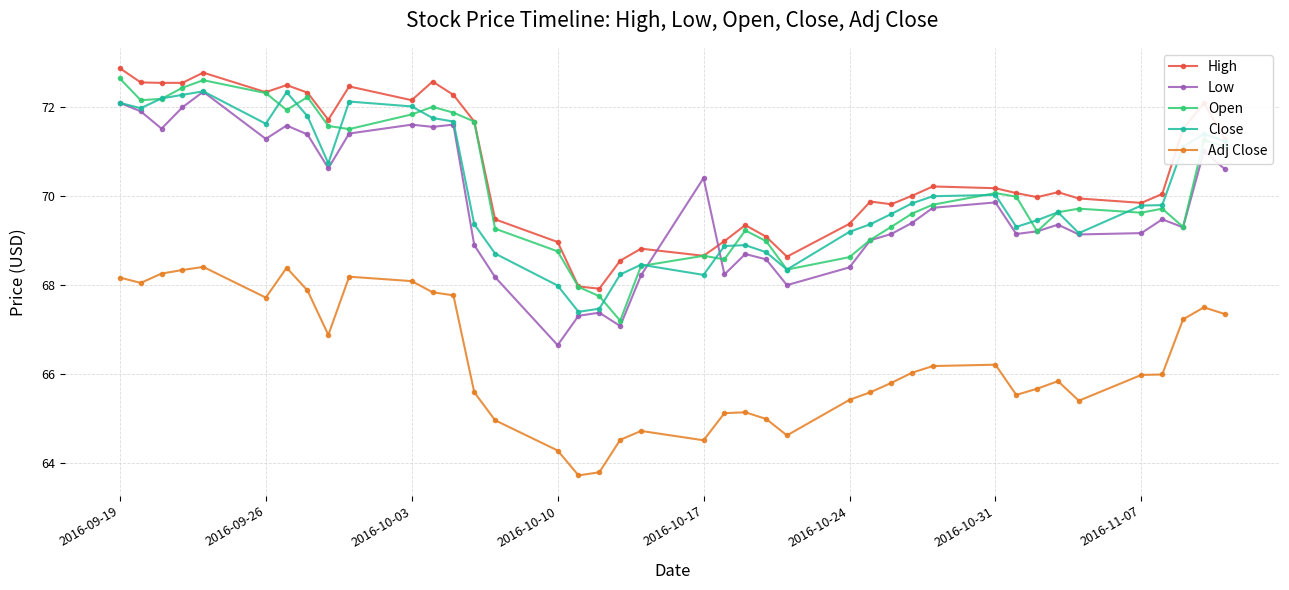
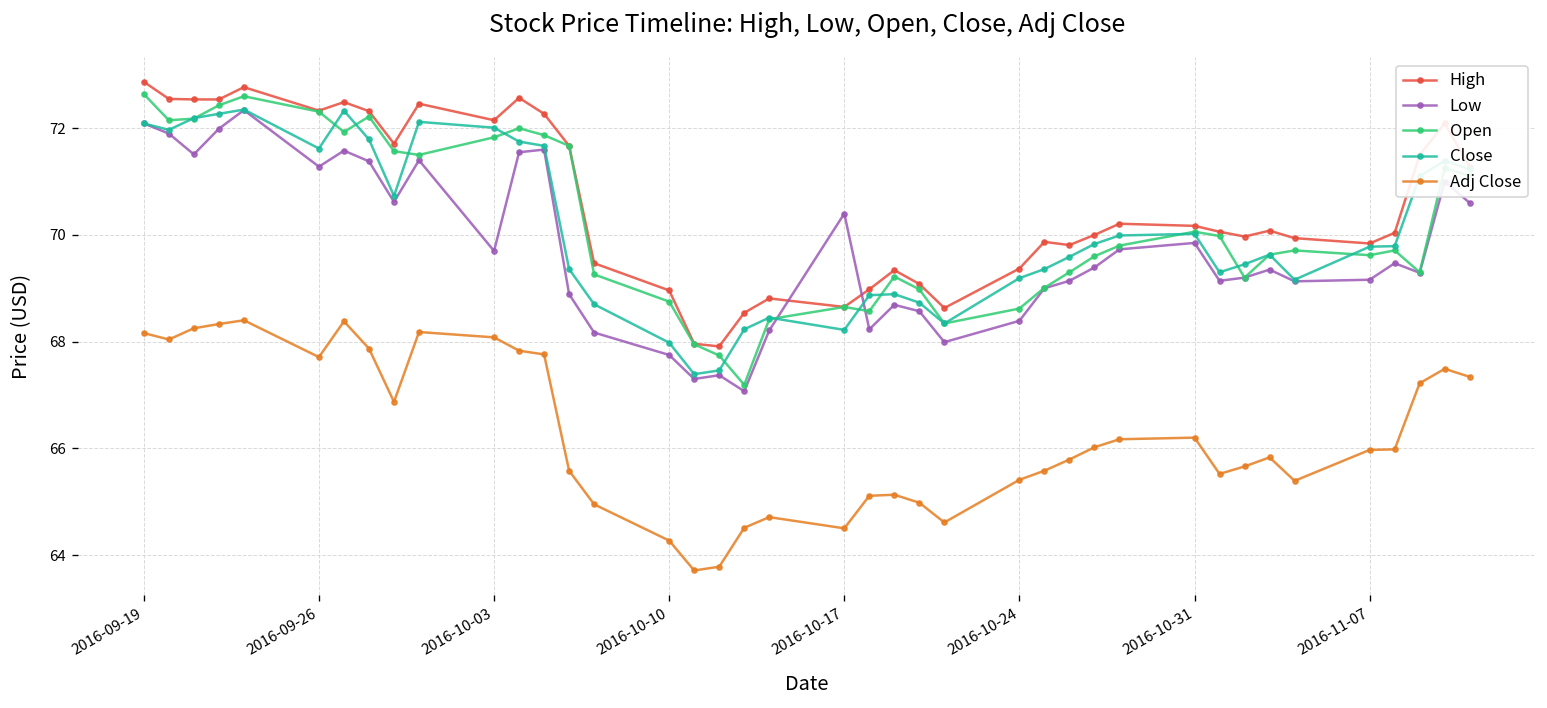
Low, 2016-10-03: 71.6 -> 69.7
Low, 2016-10-10: 66.6 -> 67.8
